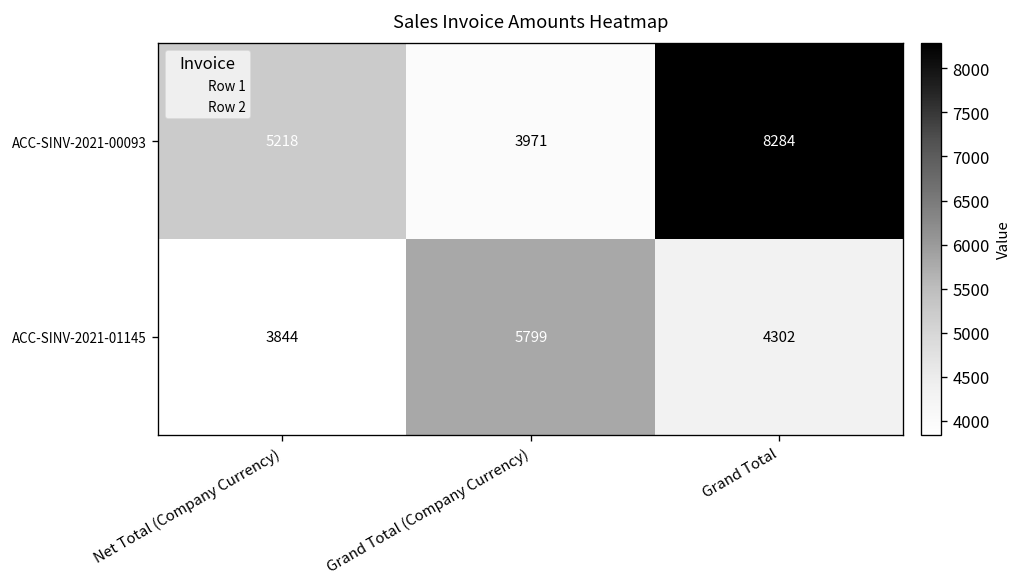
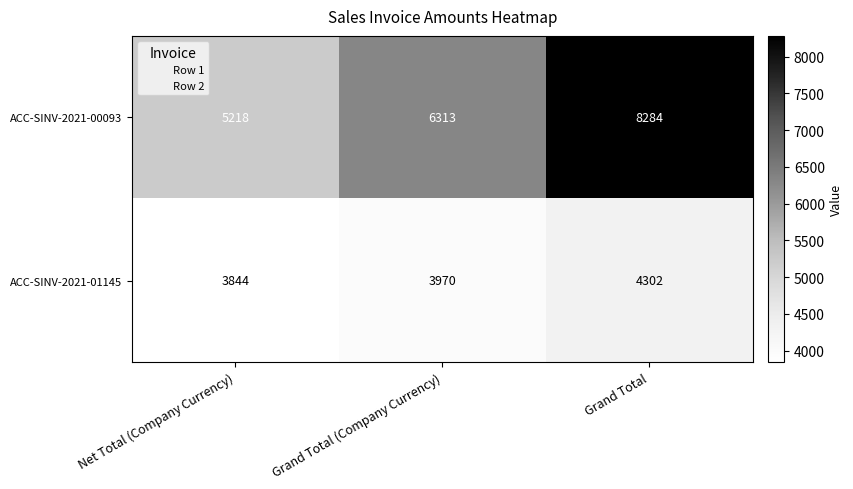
ACC-SINV-2021-00093, Grand Total (Company Currency): 3971 -> 6313
ACC-SINV-2021-01145, Grand Total (Company Currency): 5799 -> 3970
